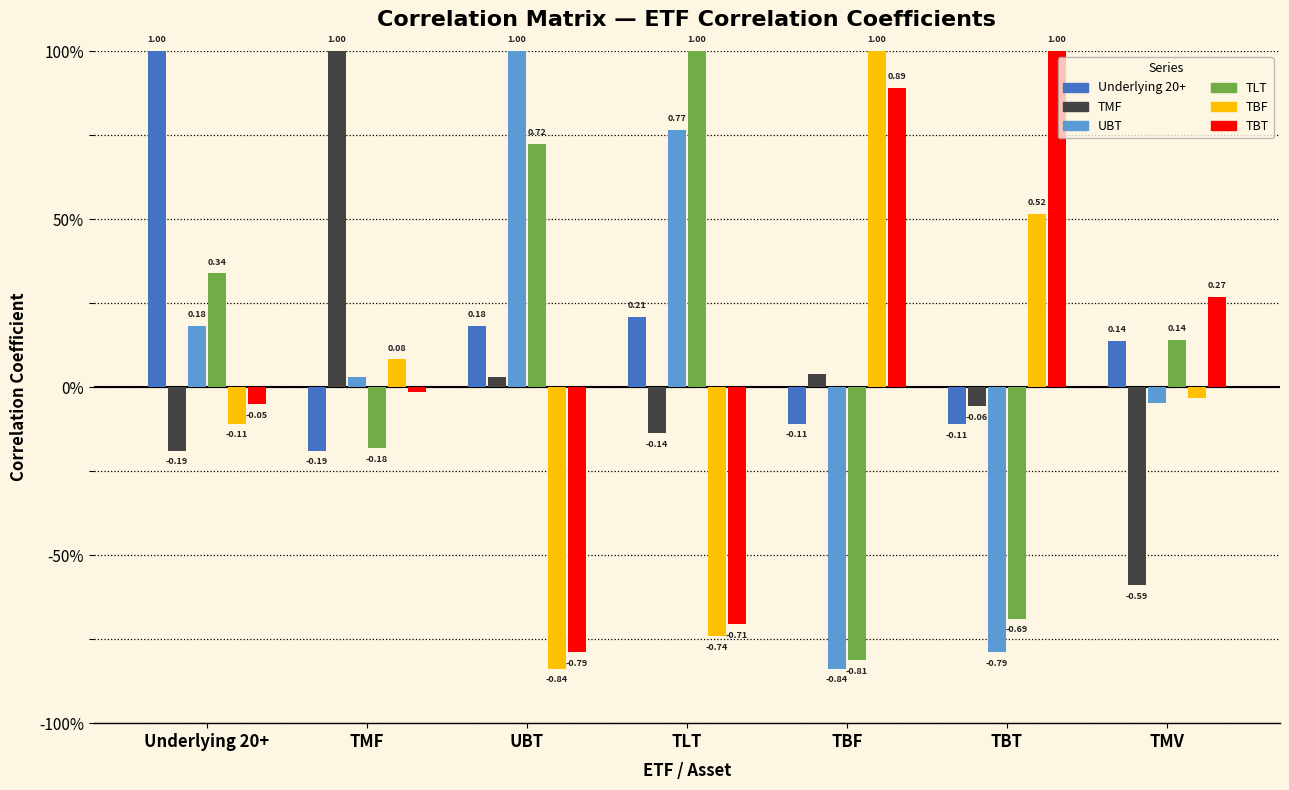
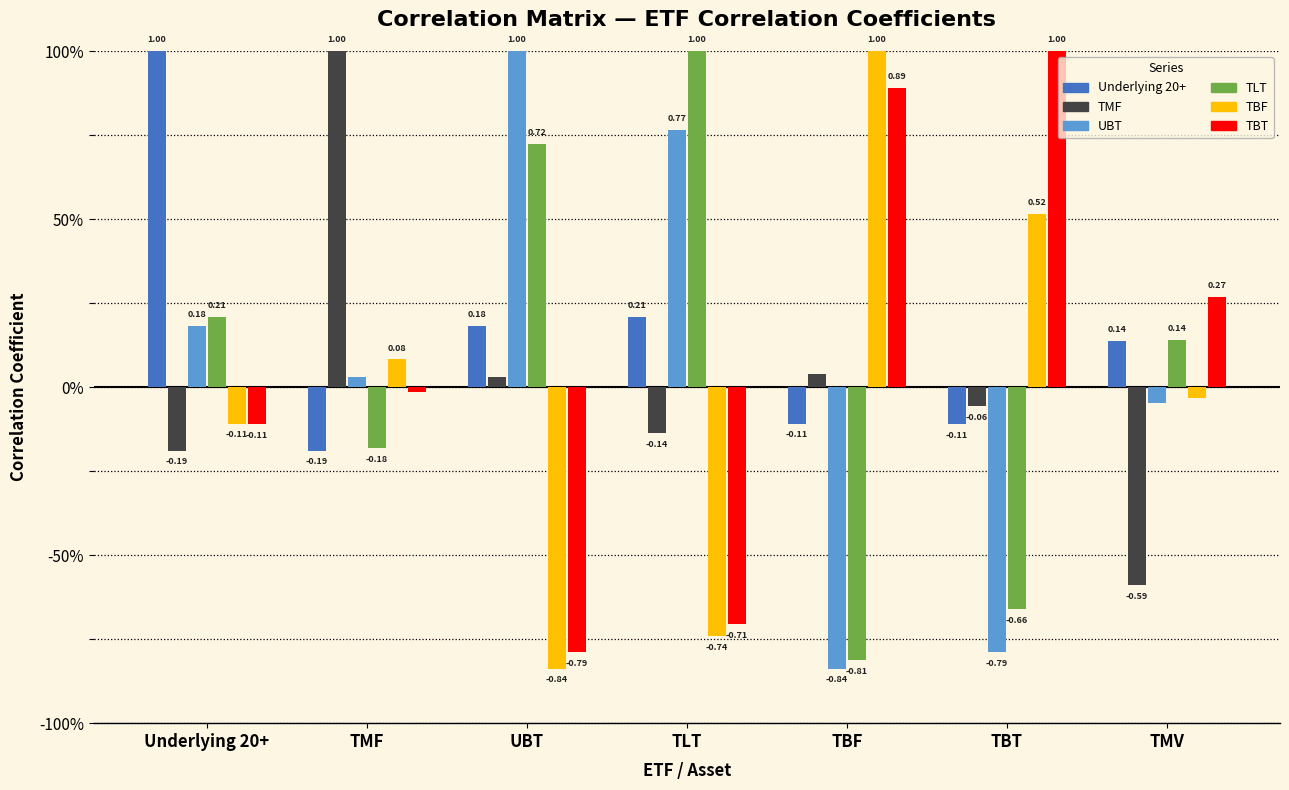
TLT, Underlying 20+: 0.34 -> 0.21
TBT, Underlying 20+: -0.05 -> -0.11
TLT, TBT: -0.69 -> -0.66
